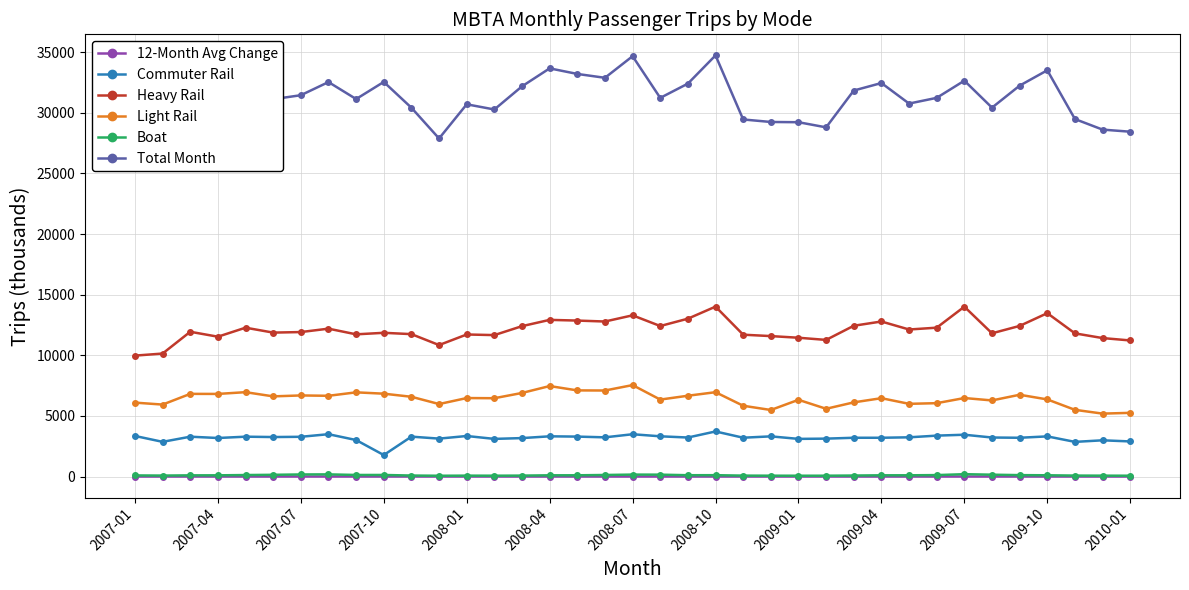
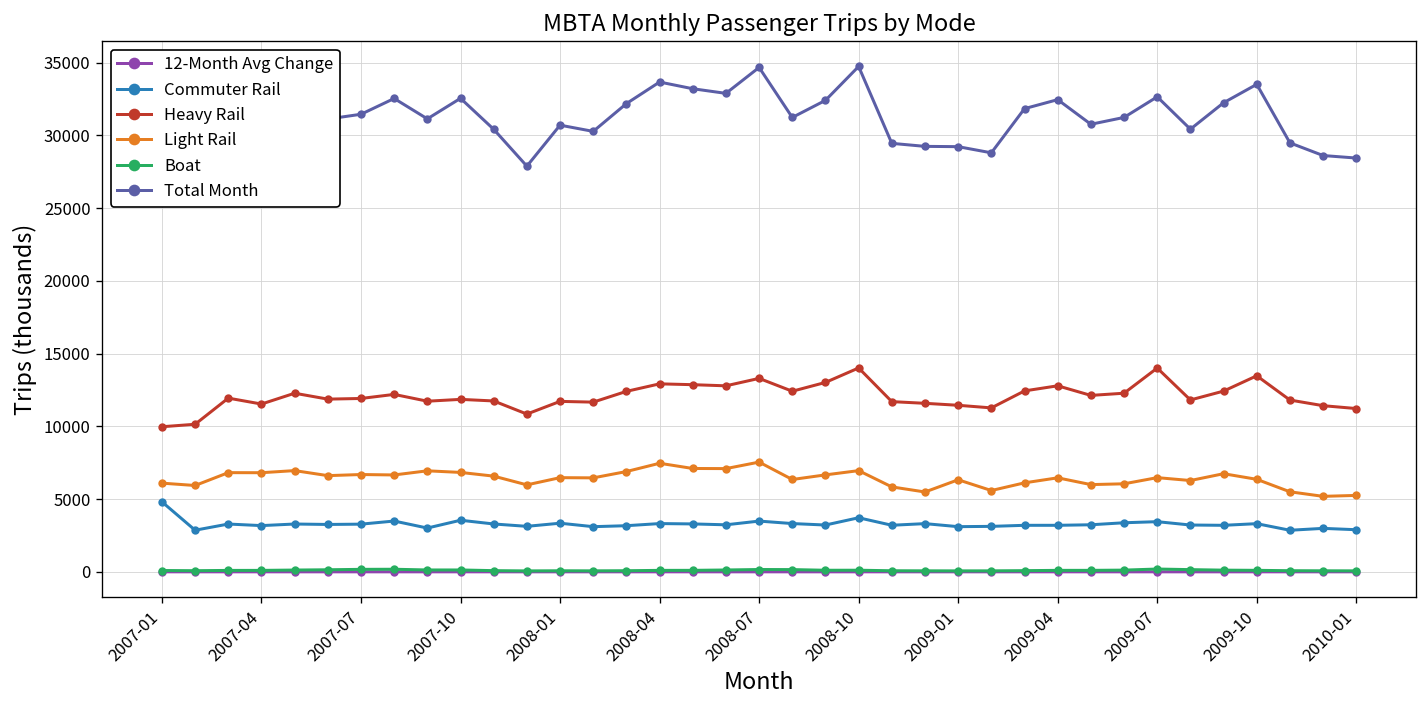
Commuter Rail, 2007-01: 3300 -> 4800
Commuter Rail, 2007-10: 1800 -> 3500
